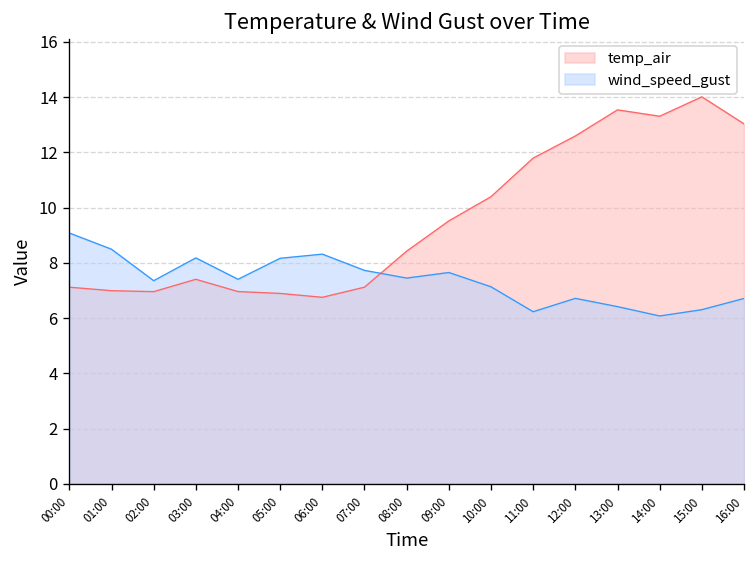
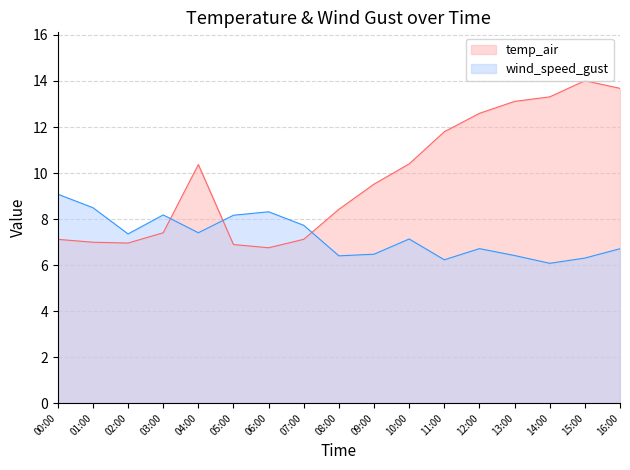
temp_air, 04:00: 7.0 -> 10.4
wind_speed_gust, 08:00: 7.4 -> 6.4
wind_speed_gust, 09:00: 7.7 -> 6.5
temp_air, 13:00: 13.5 -> 13.1
temp_air, 16:00: 13.0 -> 13.7
